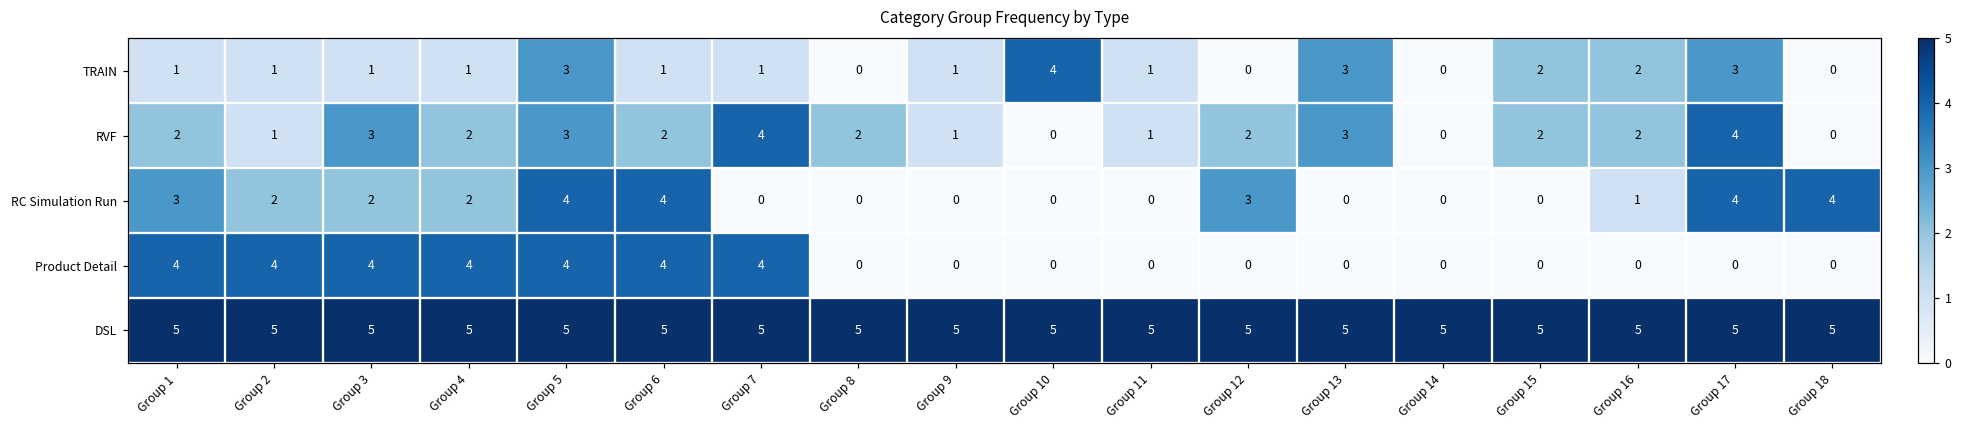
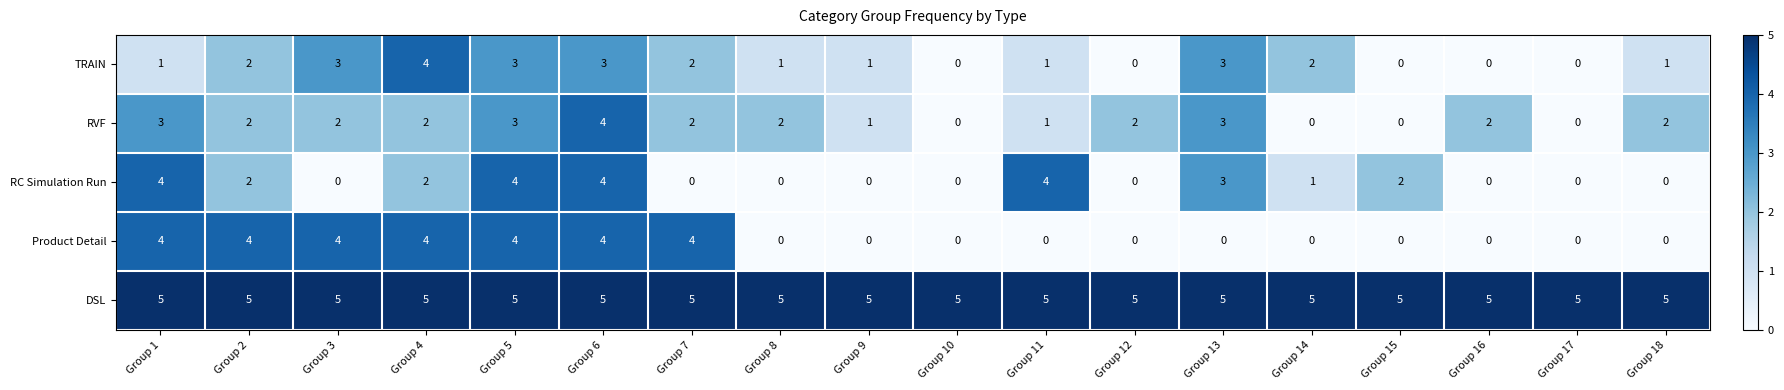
TRAIN, Group 2: 1 -> 2
TRAIN, Group 3: 1 -> 3
TRAIN, Group 4: 1 -> 4
TRAIN, Group 6: 1 -> 3
TRAIN, Group 7: 1 -> 2
TRAIN, Group 8: 0 -> 1
TRAIN, Group 10: 4 -> 0
TRAIN, Group 14: 0 -> 2
TRAIN, Group 15: 2 -> 0
TRAIN, Group 16: 2 -> 0
TRAIN, Group 17: 3 -> 0
TRAIN, Group 18: 0 -> 1
RVF, Group 1: 2 -> 3
RVF, Group 2: 1 -> 2
RVF, Group 3: 3 -> 2
RVF, Group 6: 2 -> 4
RVF, Group 7: 4 -> 2
RVF, Group 15: 2 -> 0
RVF, Group 17: 4 -> 0
RVF, Group 18: 0 -> 2
RC Simulation Run, Group 1: 3 -> 4
RC Simulation Run, Group 3: 2 -> 0
RC Simulation Run, Group 11: 0 -> 4
RC Simulation Run, Group 12: 3 -> 0
RC Simulation Run, Group 13: 0 -> 3
RC Simulation Run, Group 14: 0 -> 1
RC Simulation Run, Group 15: 0 -> 2
RC Simulation Run, Group 16: 1 -> 0
RC Simulation Run, Group 17: 4 -> 0
RC Simulation Run, Group 18: 4 -> 0
